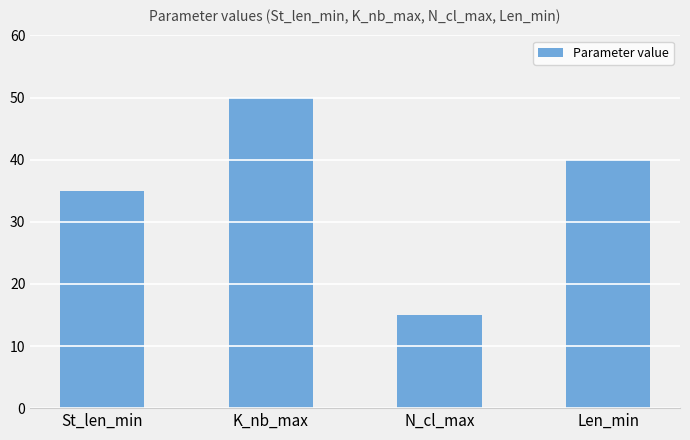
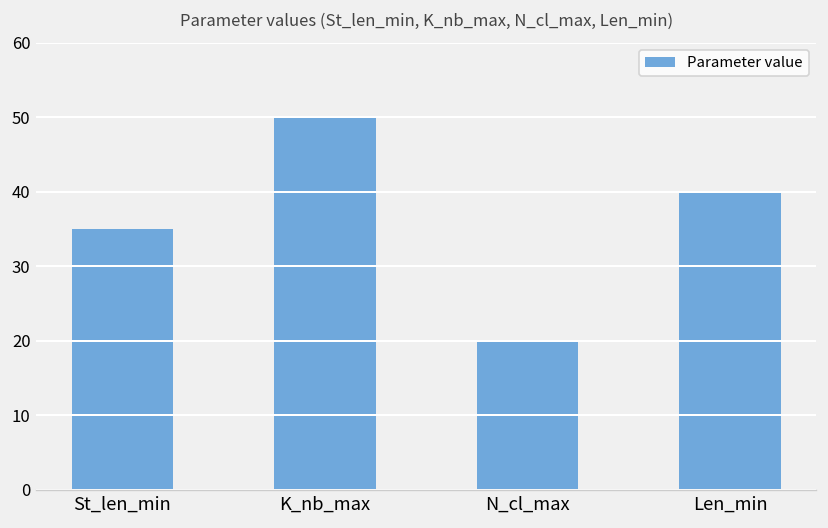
N_cl_max: 15 -> 20
